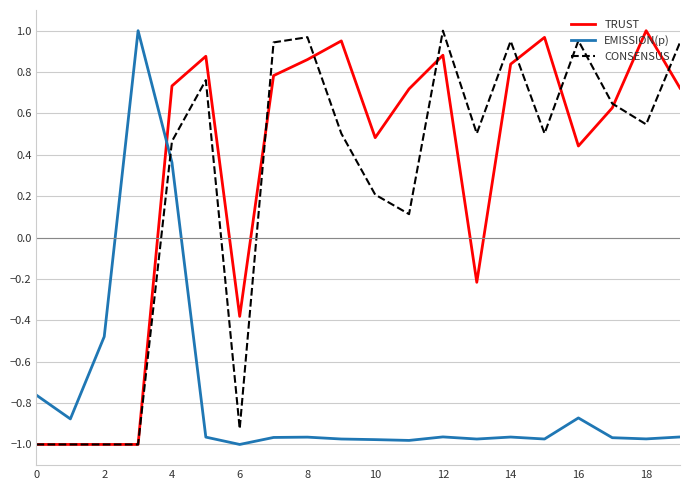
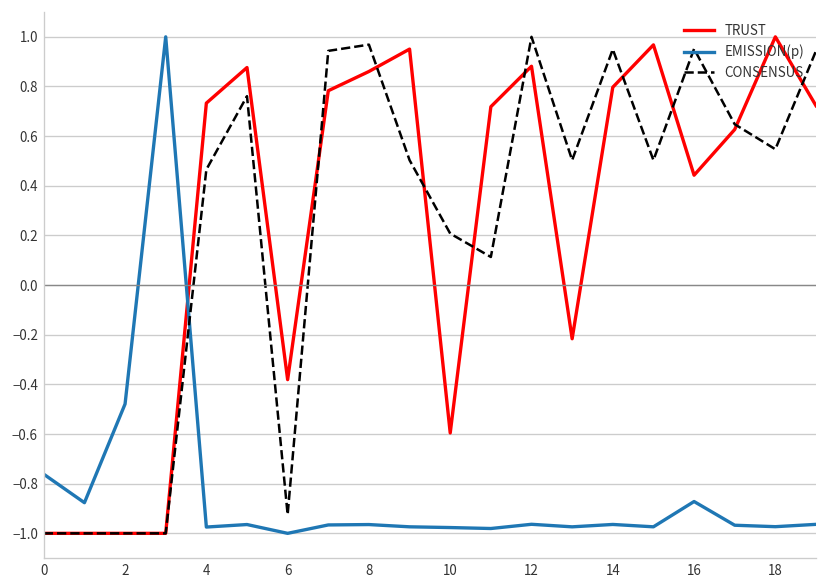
EMISSION(p), 4: 0.36 -> -0.97
TRUST, 10: 0.48 -> -0.60
TRUST, 14: 0.84 -> 0.80
